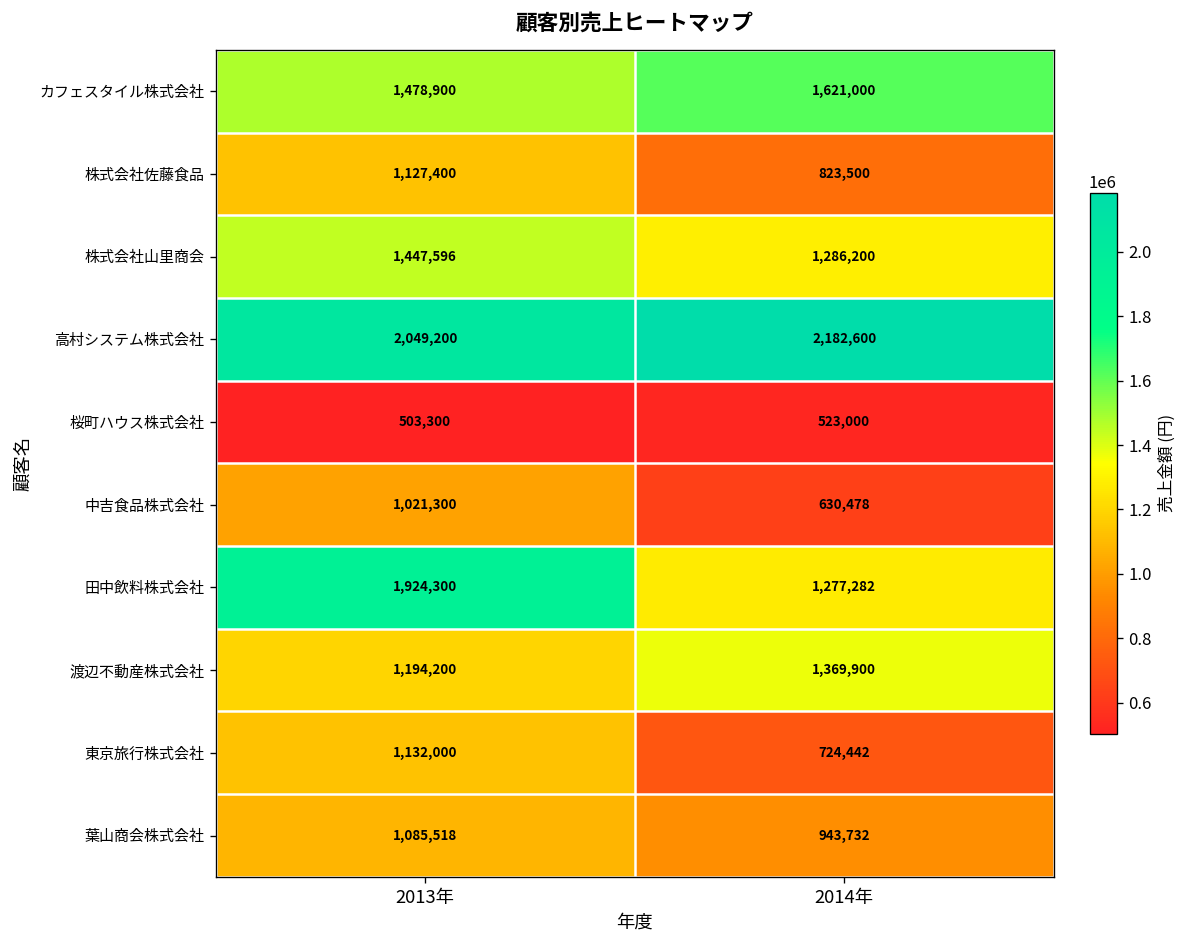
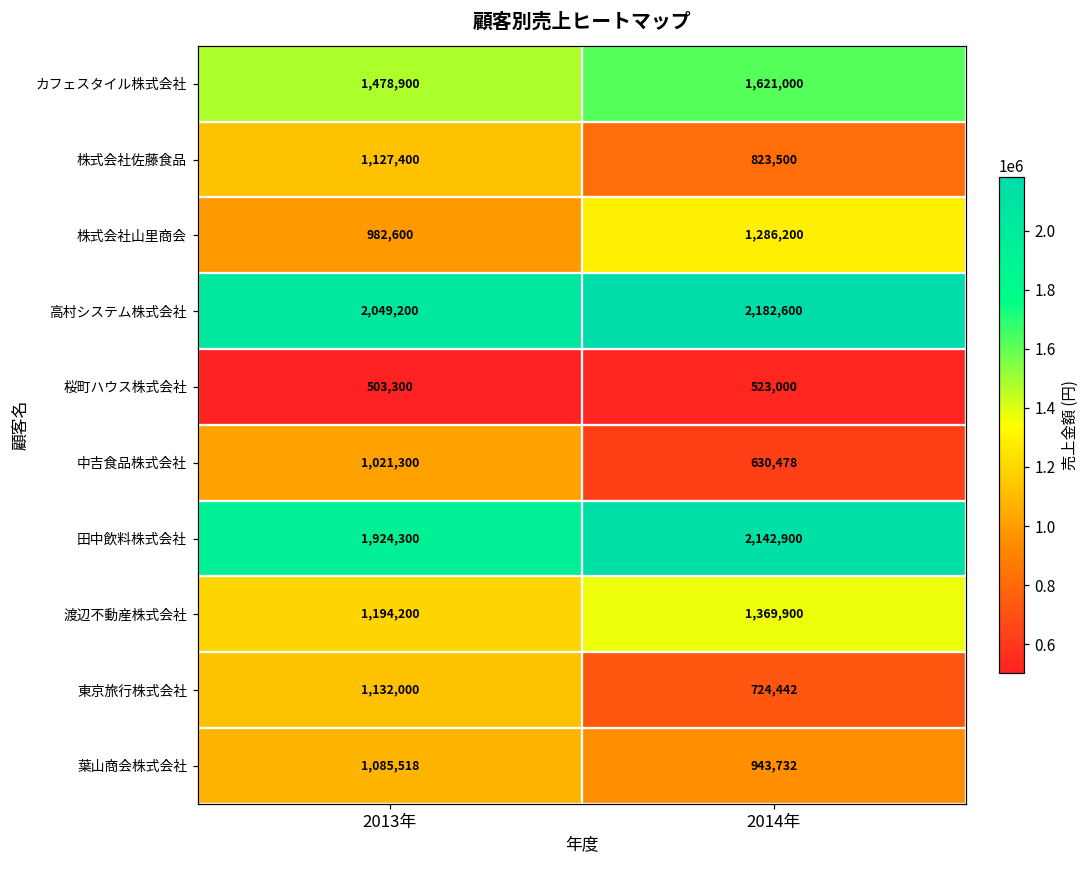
株式会社山里商会, 2013年: 1,447,596 -> 982,600
田中飲料株式会社, 2014年: 1,277,282 -> 2,142,900
